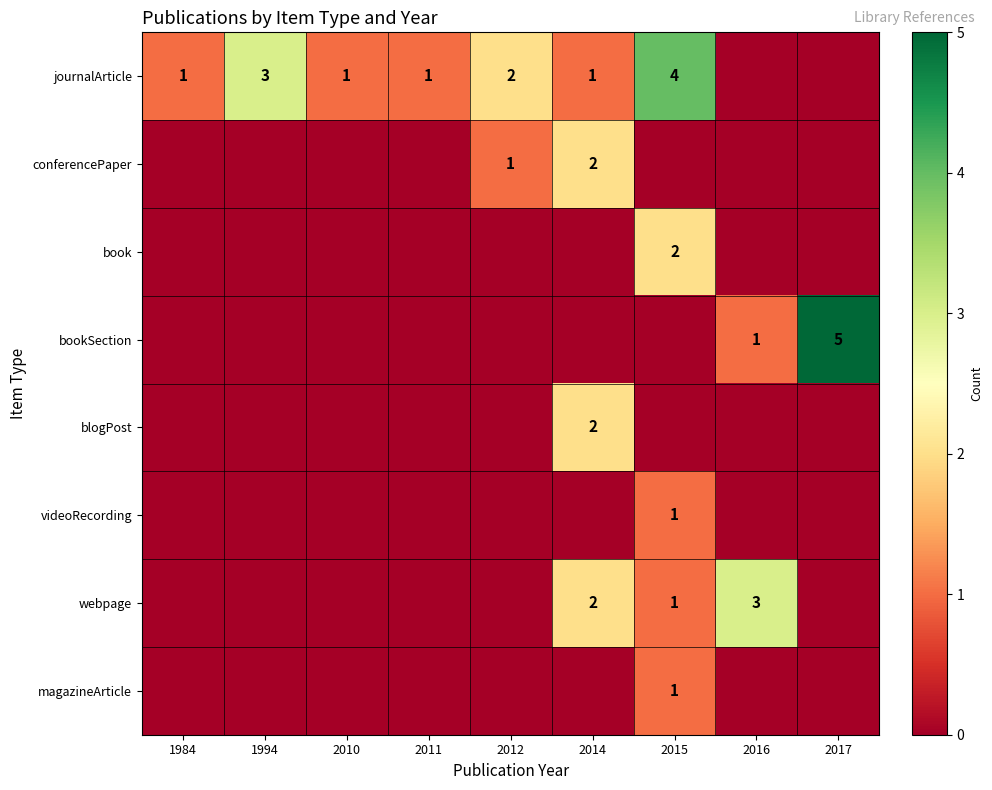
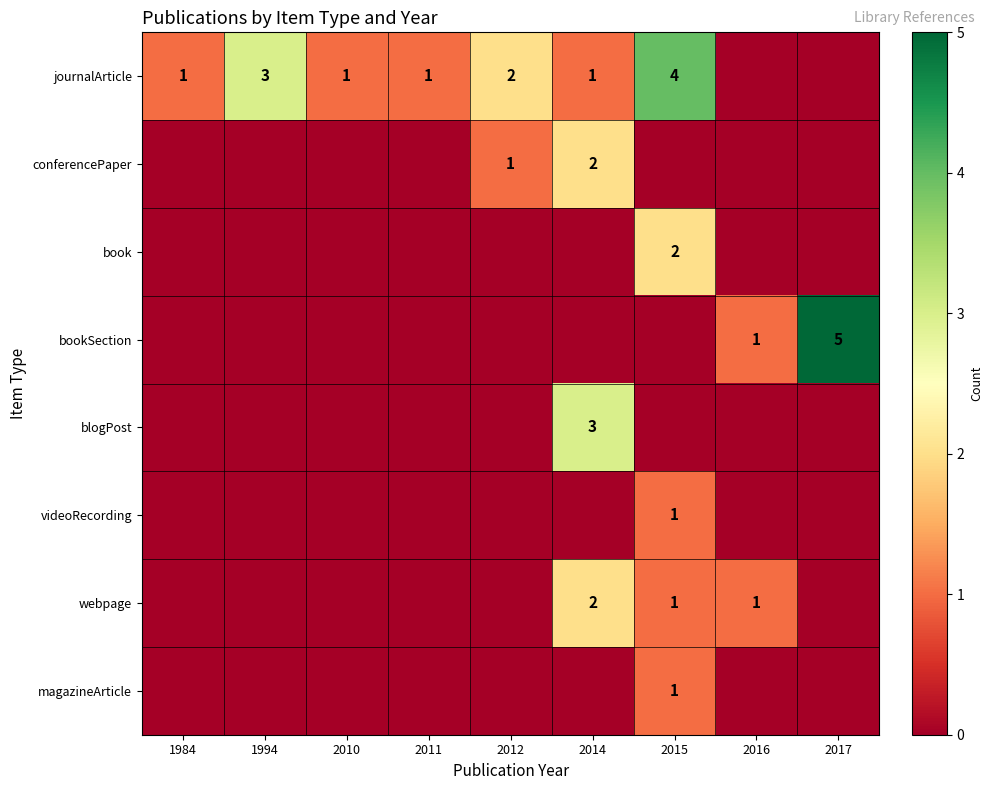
blogPost, 2014: 2 -> 3
webpage, 2016: 3 -> 1
